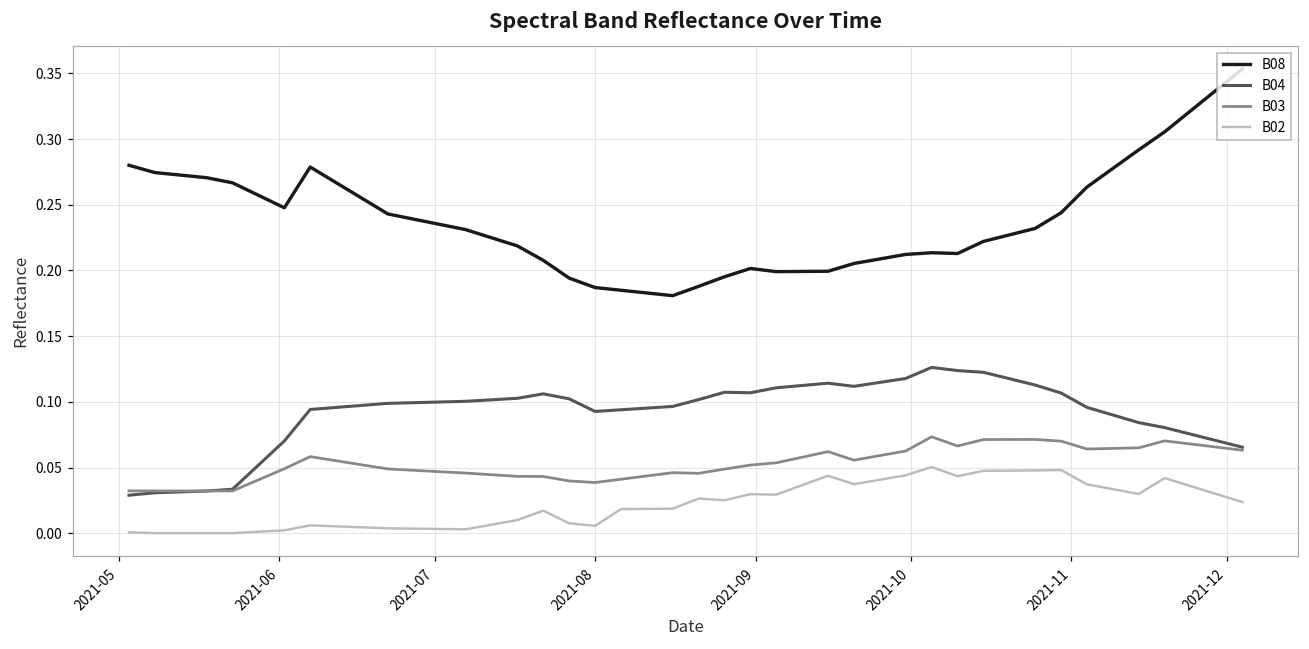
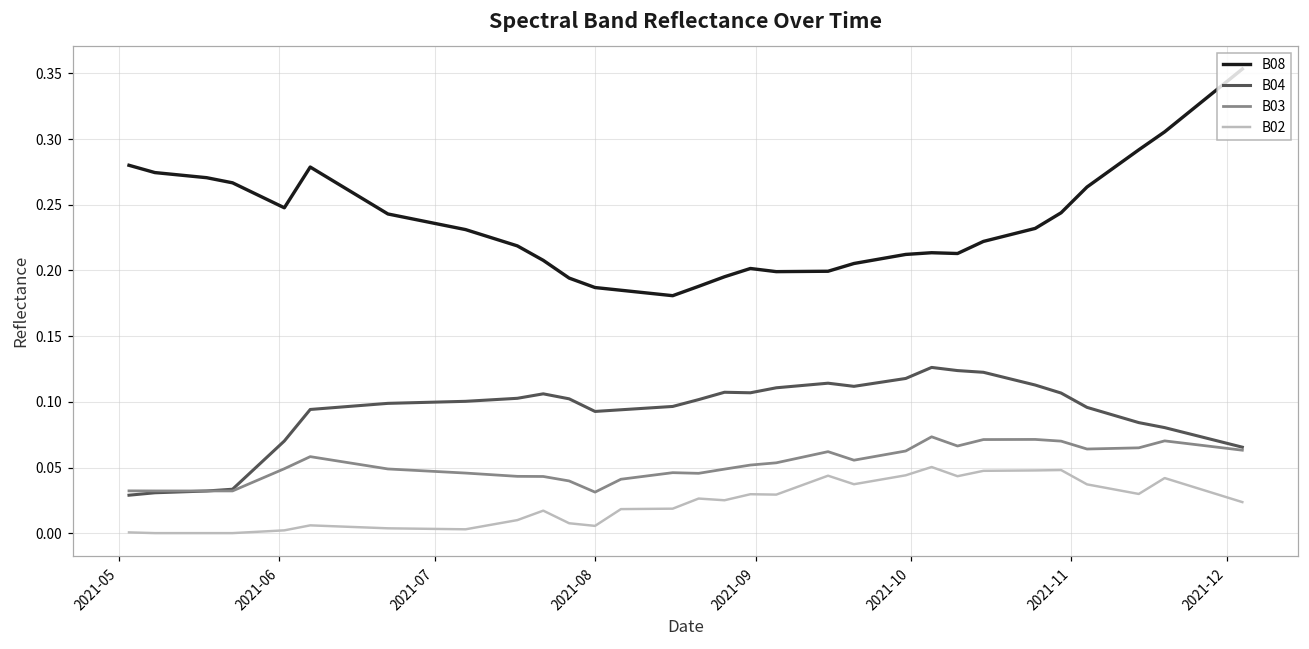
B03, 2021-08: 0.039 -> 0.031
